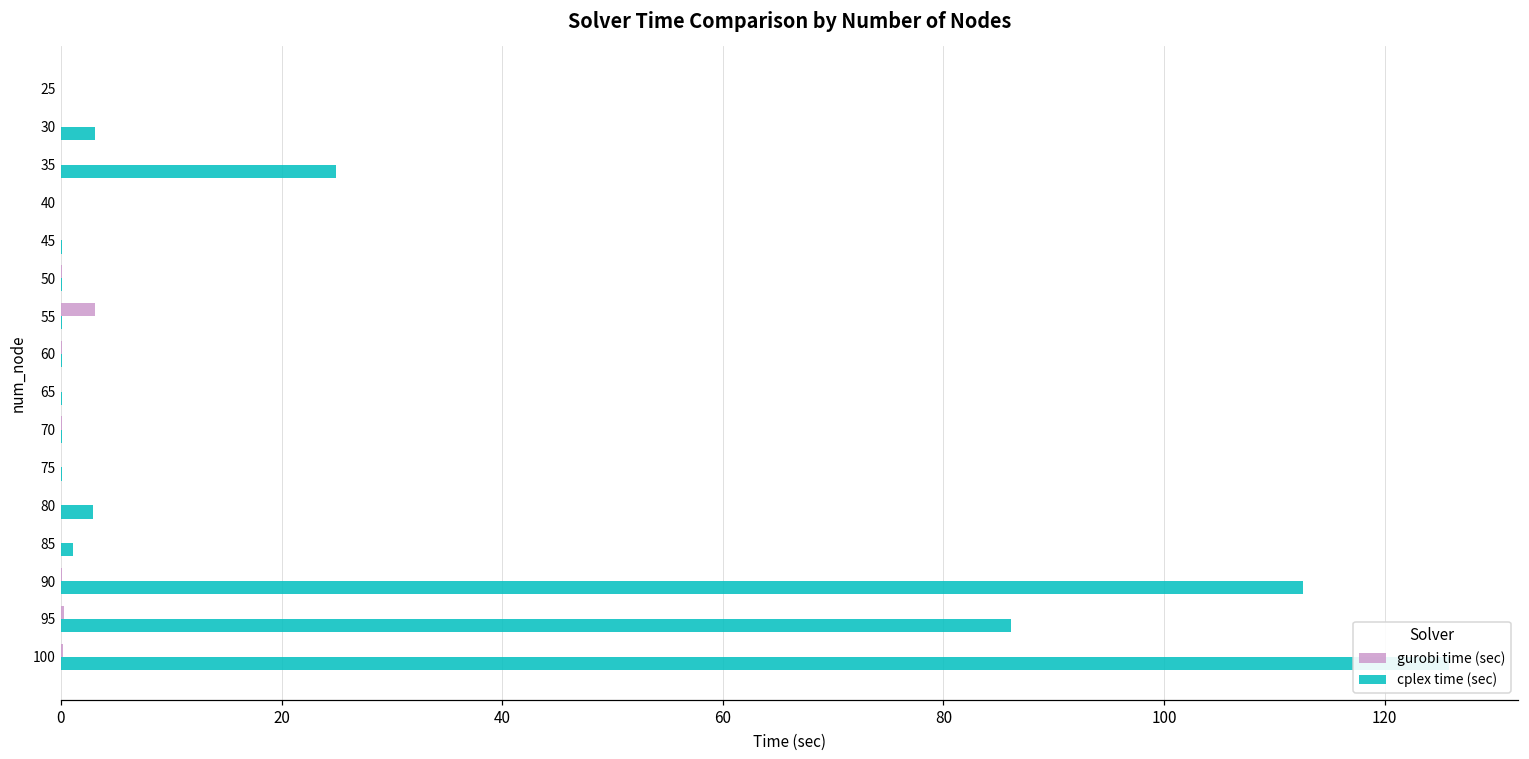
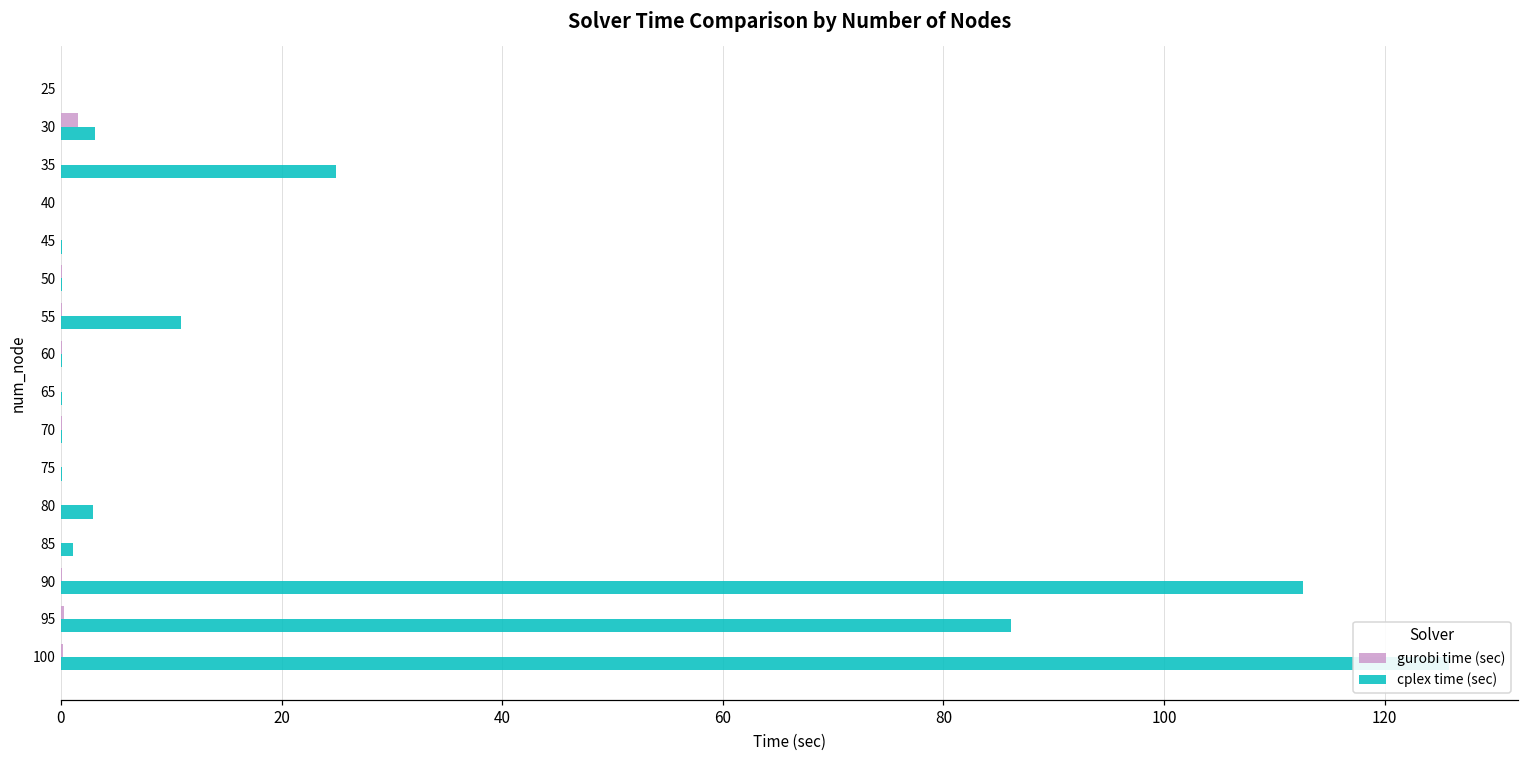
gurobi time (sec), 30: 0.0 -> 1.6
gurobi time (sec), 55: 3.1 -> 0.1
cplex time (sec), 55: 0.1 -> 10.9
